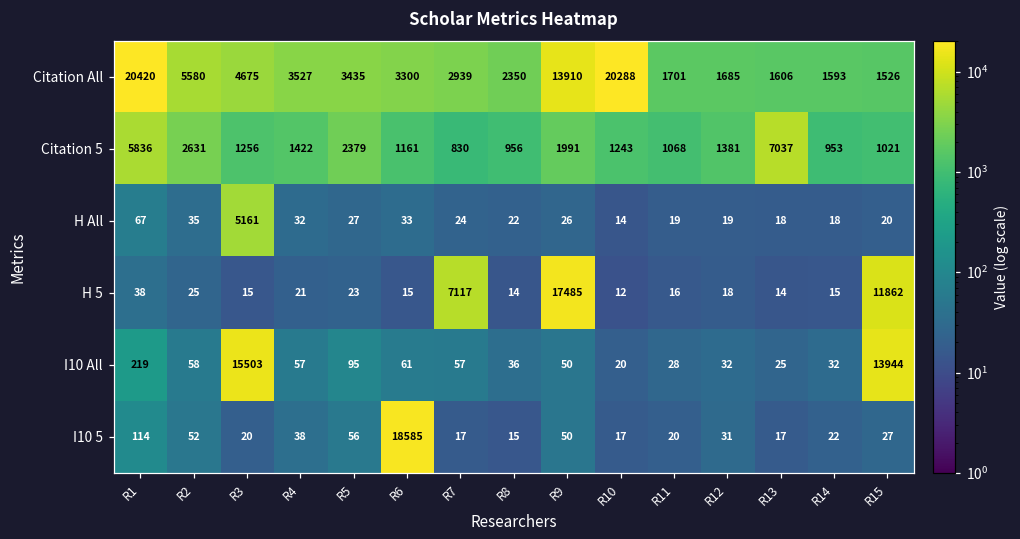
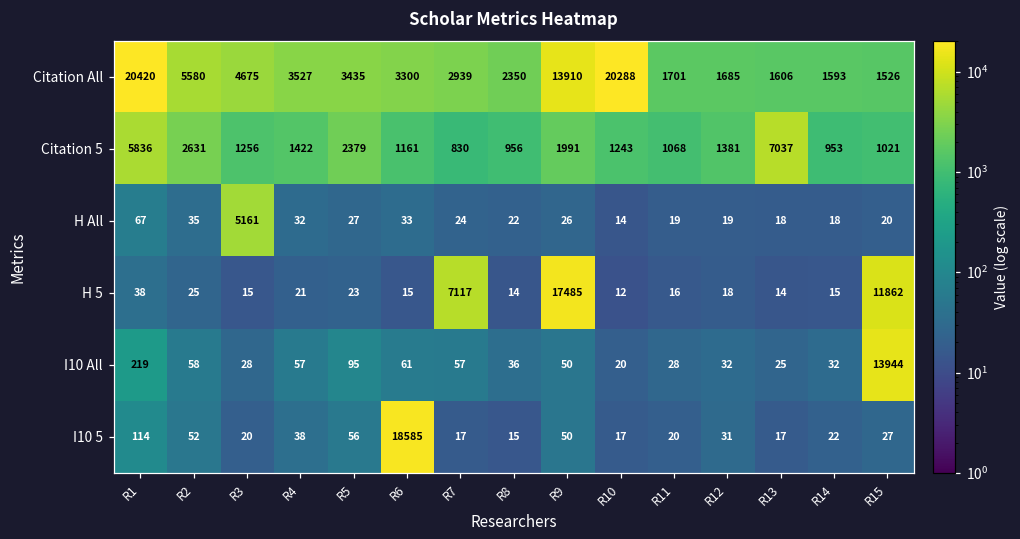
I10 All, R3: 15503 -> 28
